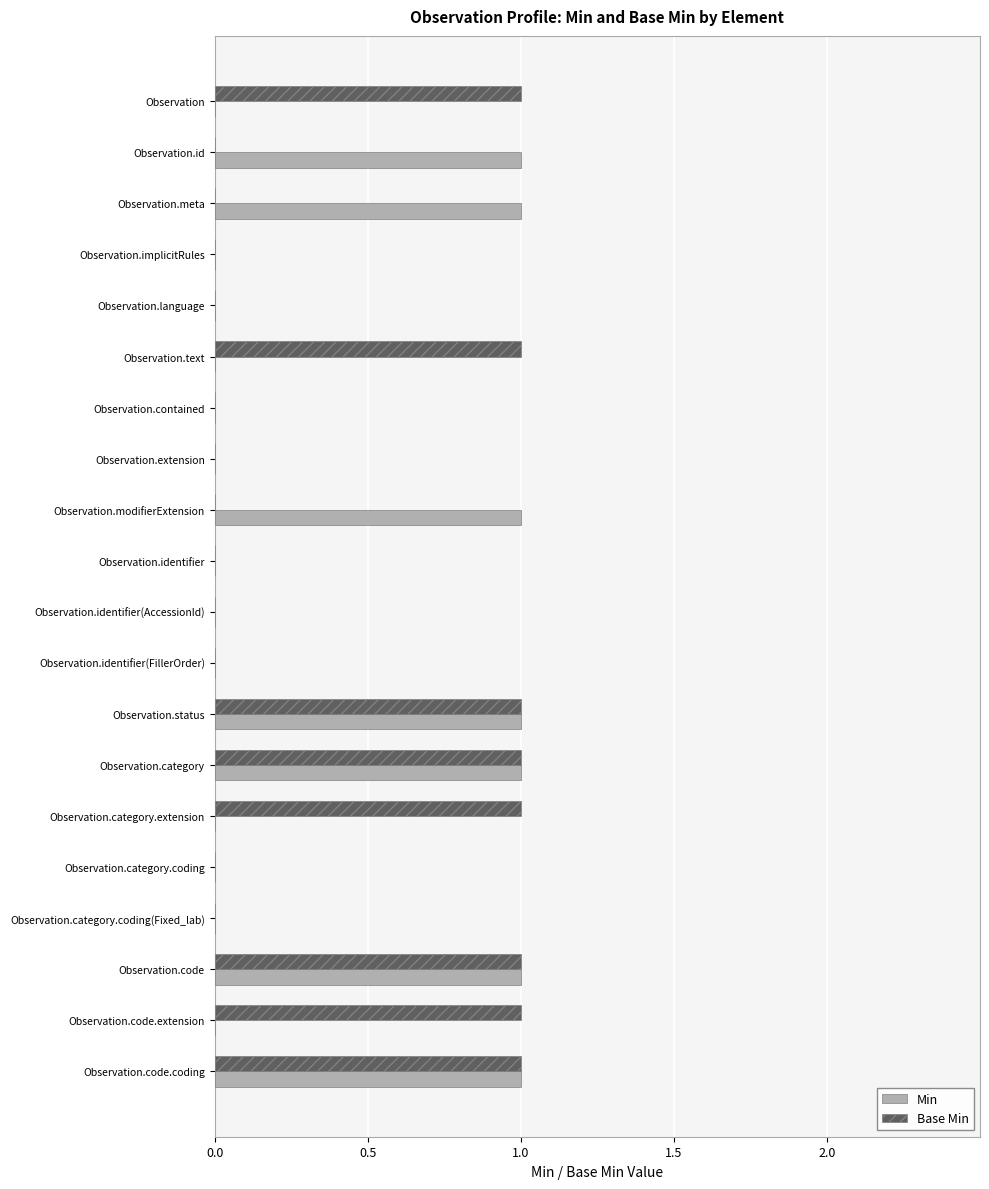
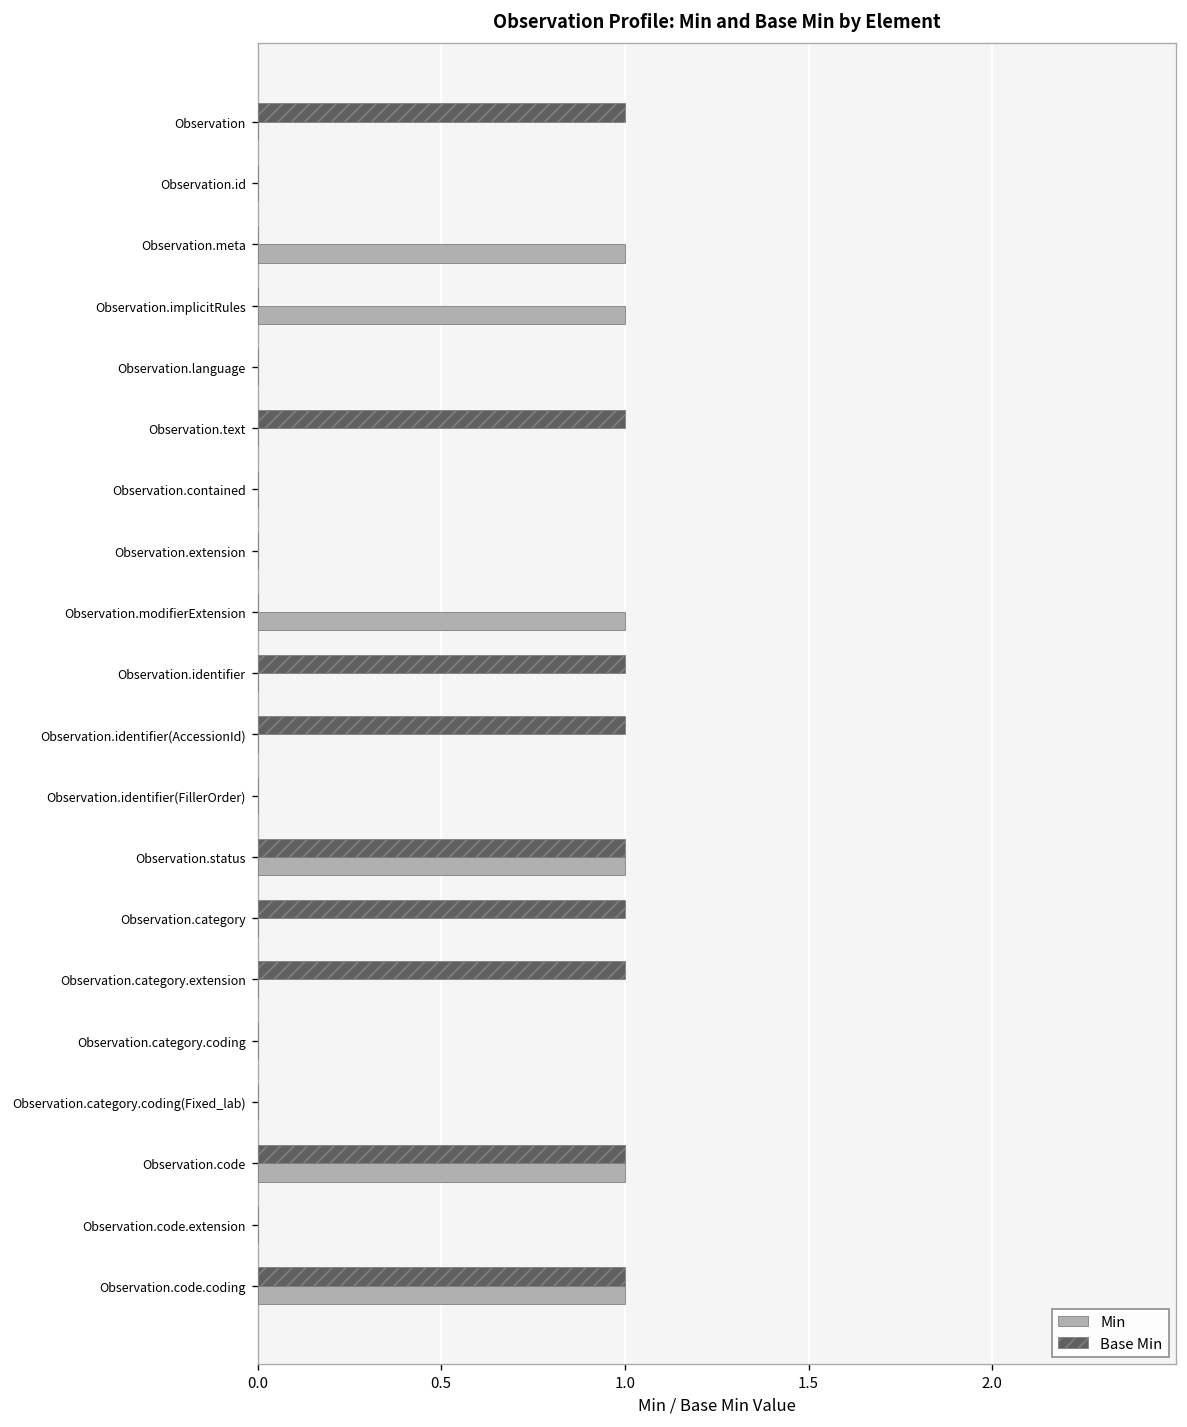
Min, Observation.id: 1 -> 0
Min, Observation.implicitRules: 0 -> 1
Base Min, Observation.identifier: 0 -> 1
Base Min, Observation.identifier(AccessionId): 0 -> 1
Min, Observation.category: 1 -> 0
Base Min, Observation.code.extension: 1 -> 0
